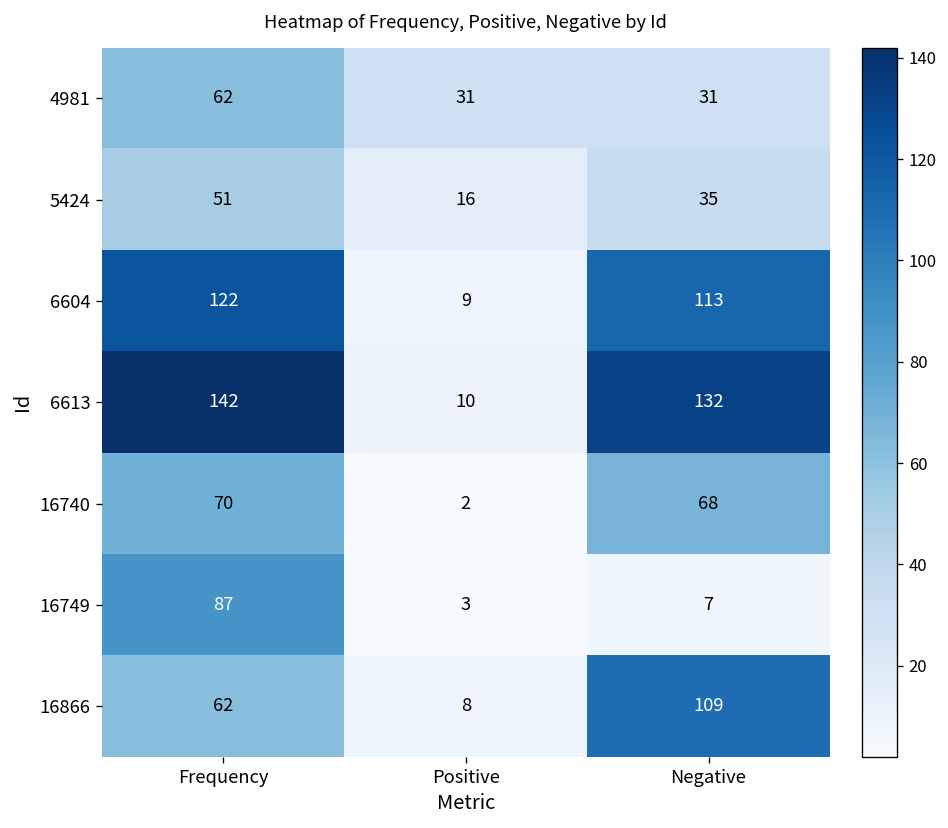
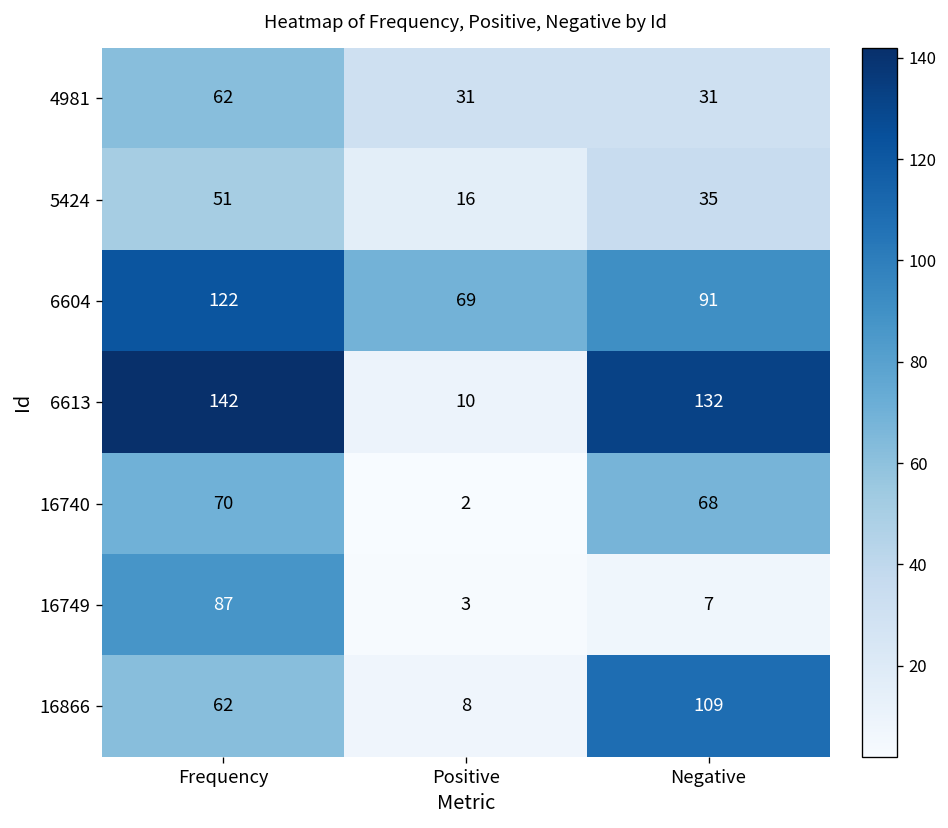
6604, Positive: 9 -> 69
6604, Negative: 113 -> 91
